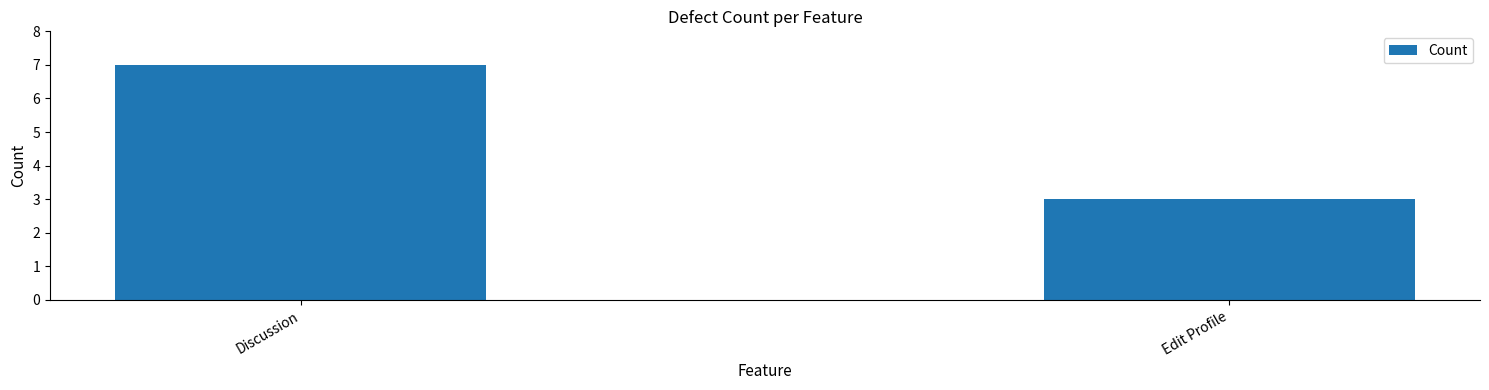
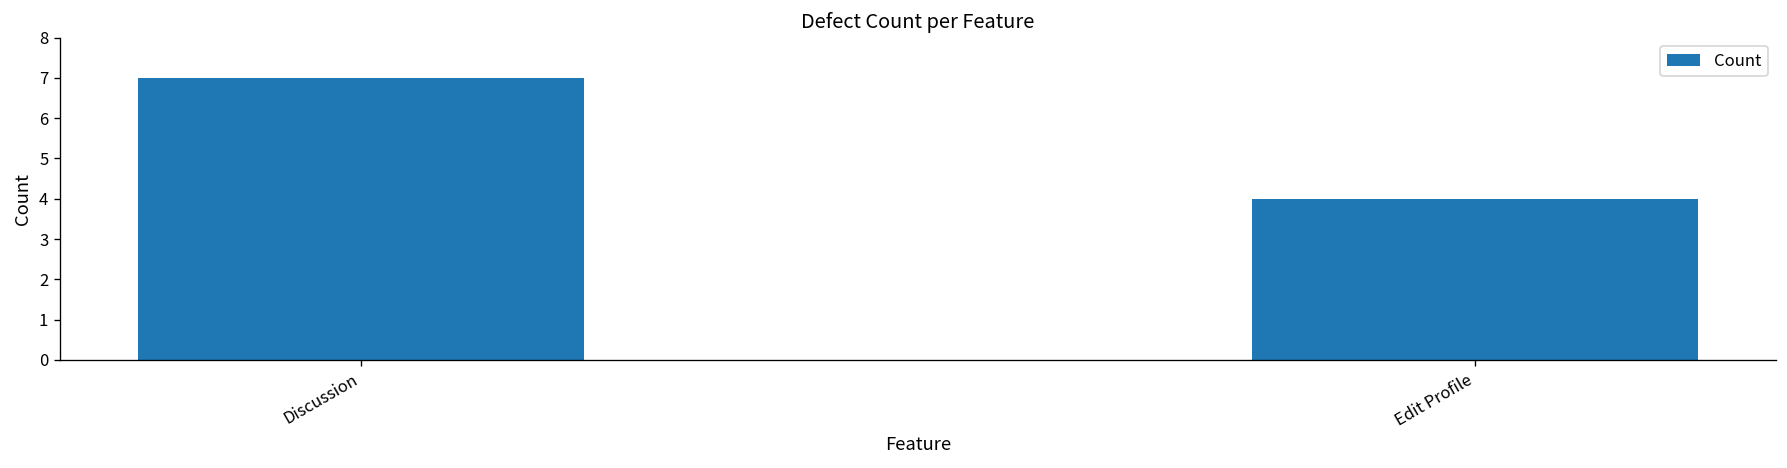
Edit Profile: 3 -> 4
